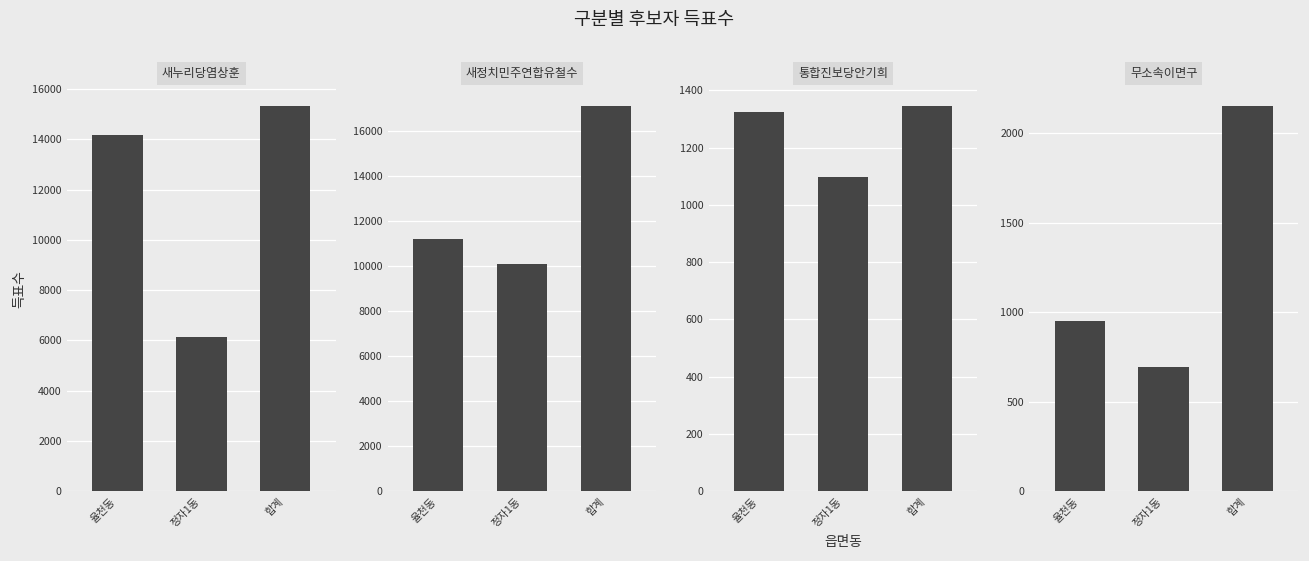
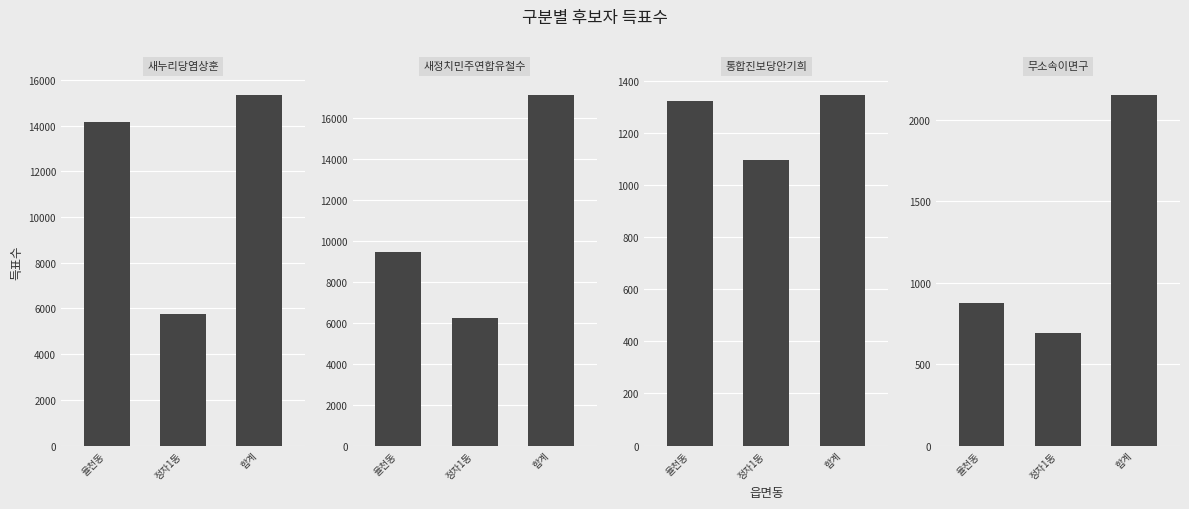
새누리당염상훈, 정자1동: 6200 -> 5800
새정치민주연합유철수, 율천동: 11200 -> 9500
새정치민주연합유철수, 정자1동: 10100 -> 6200
무소속이면구, 율천동: 950 -> 870
